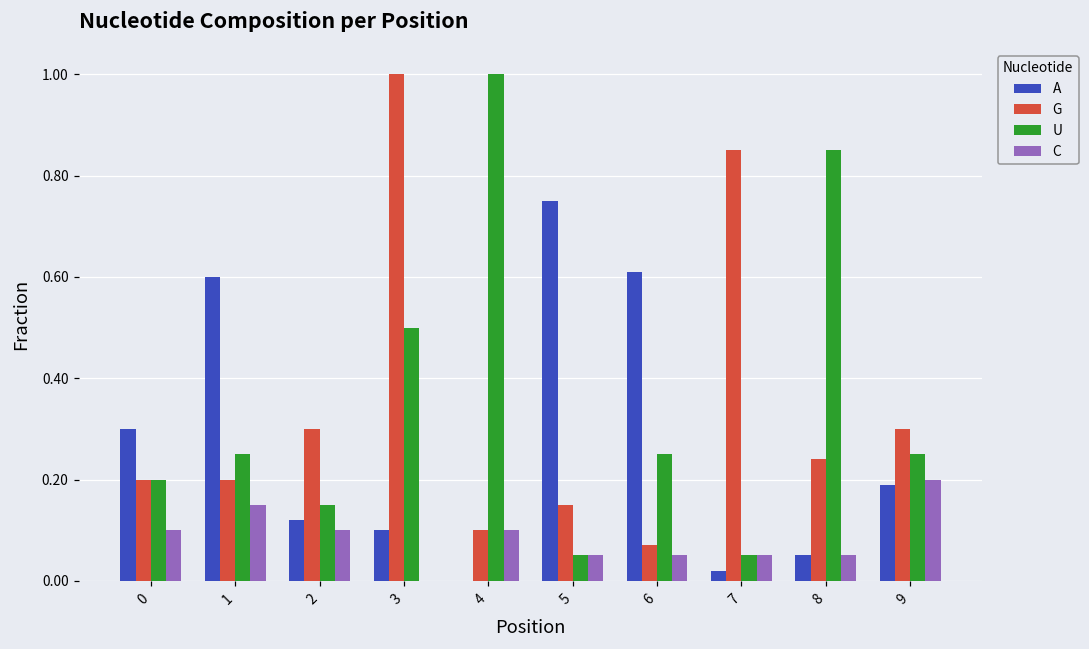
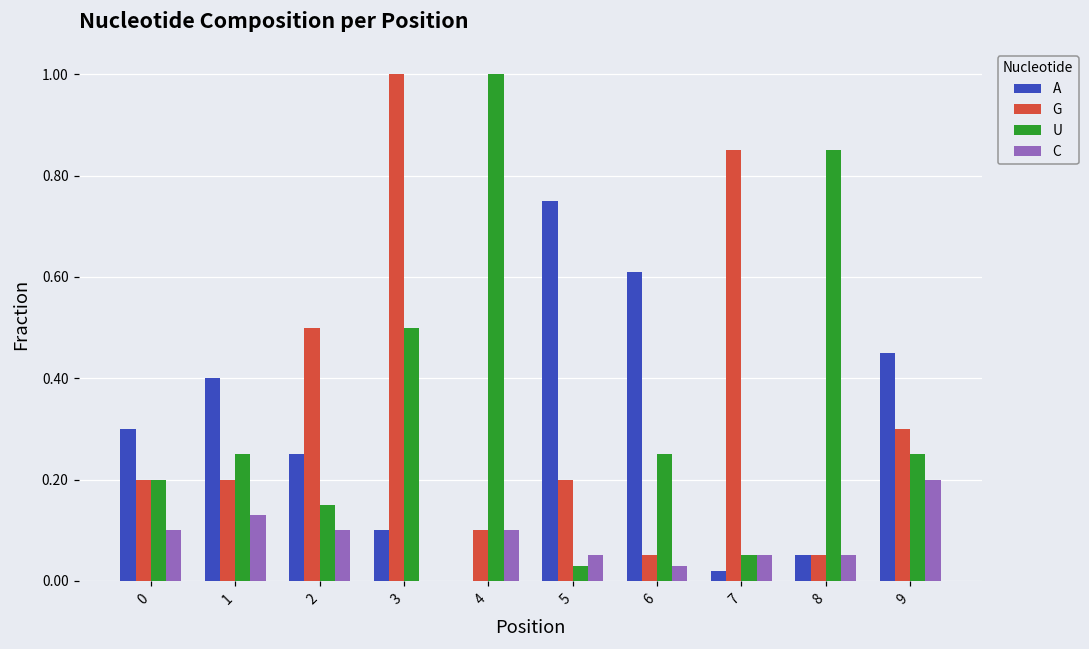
A, 1: 0.6 -> 0.4
C, 1: 0.15 -> 0.13
A, 2: 0.12 -> 0.25
G, 2: 0.3 -> 0.5
G, 5: 0.15 -> 0.20
U, 5: 0.05 -> 0.03
G, 6: 0.07 -> 0.05
C, 6: 0.05 -> 0.03
G, 8: 0.24 -> 0.05
A, 9: 0.19 -> 0.45
